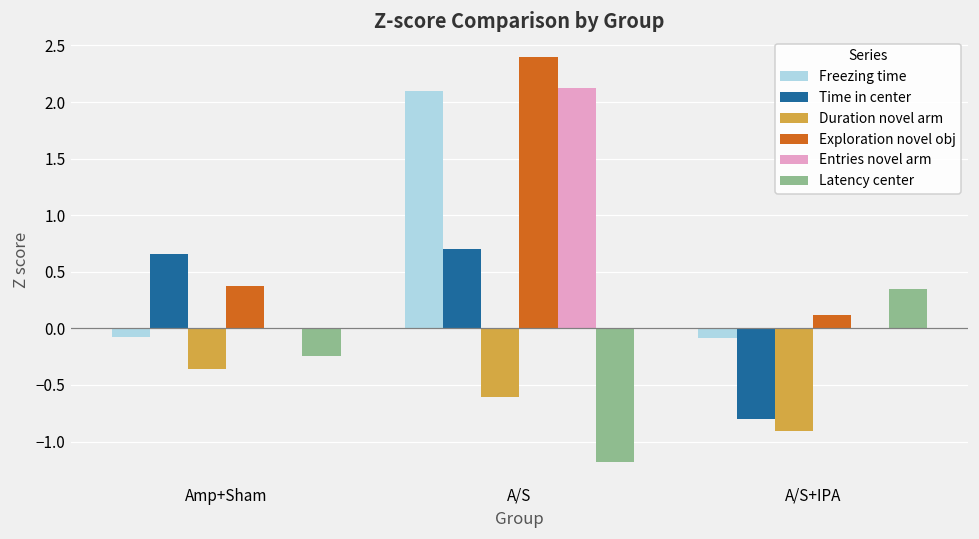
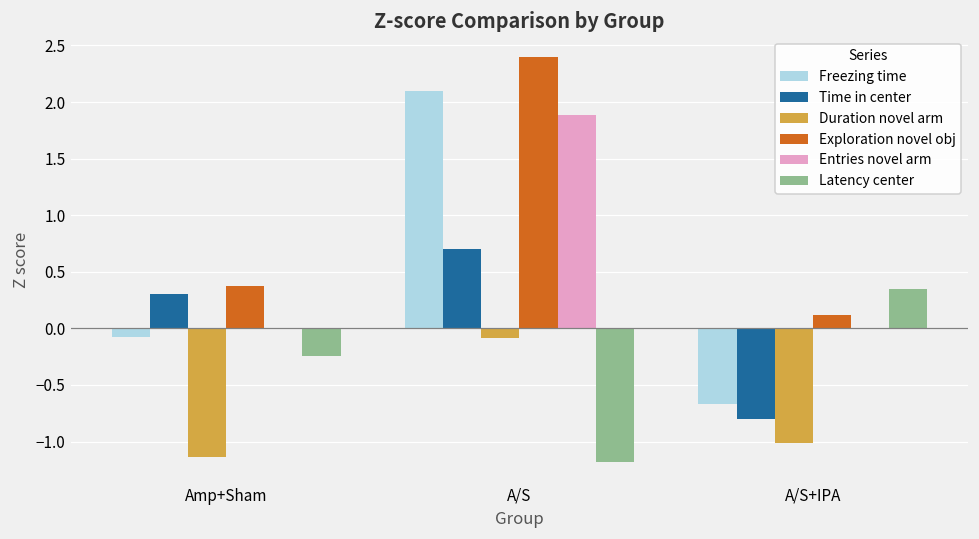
Time in center, Amp+Sham: 0.66 -> 0.30
Duration novel arm, Amp+Sham: -0.36 -> -1.13
Duration novel arm, A/S: -0.61 -> -0.08
Entries novel arm, A/S: 2.12 -> 1.89
Freezing time, A/S+IPA: -0.09 -> -0.67
Duration novel arm, A/S+IPA: -0.90 -> -1.02
